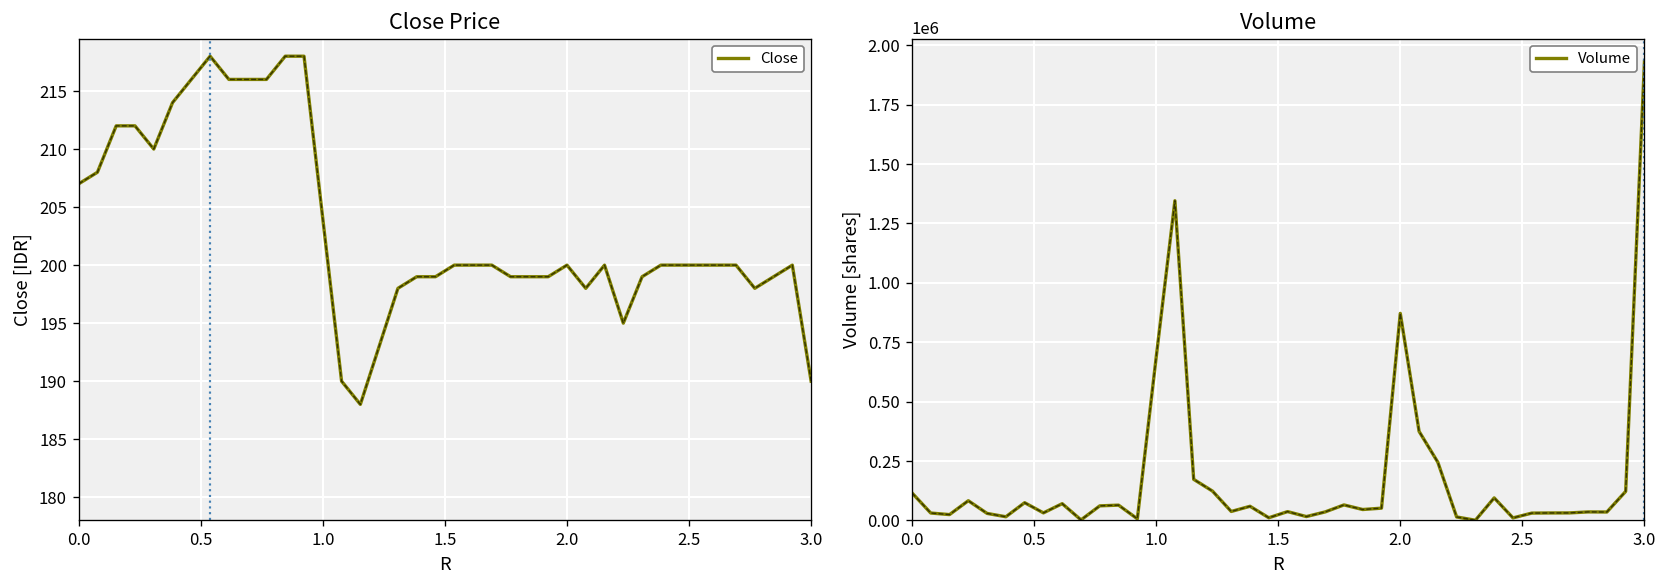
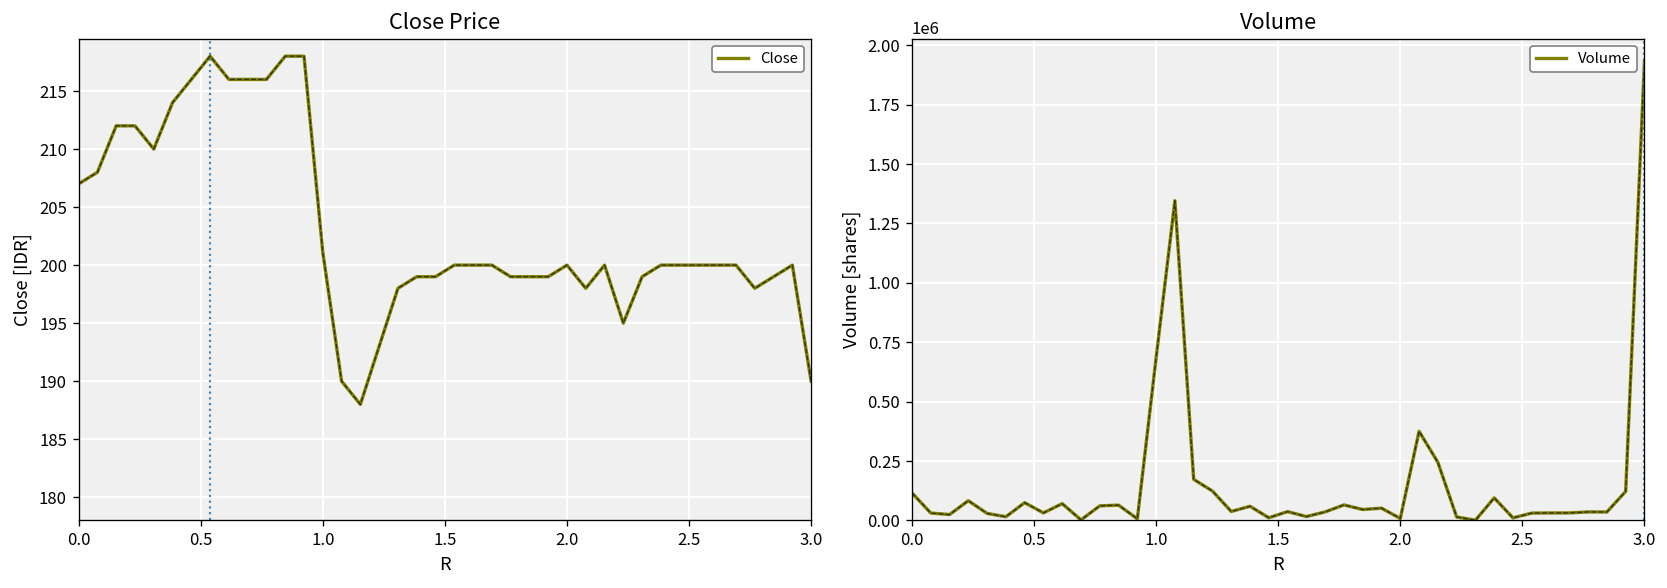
Close Price, 1.0: 204 -> 201
Volume, 2.0: 870000 -> 10000
